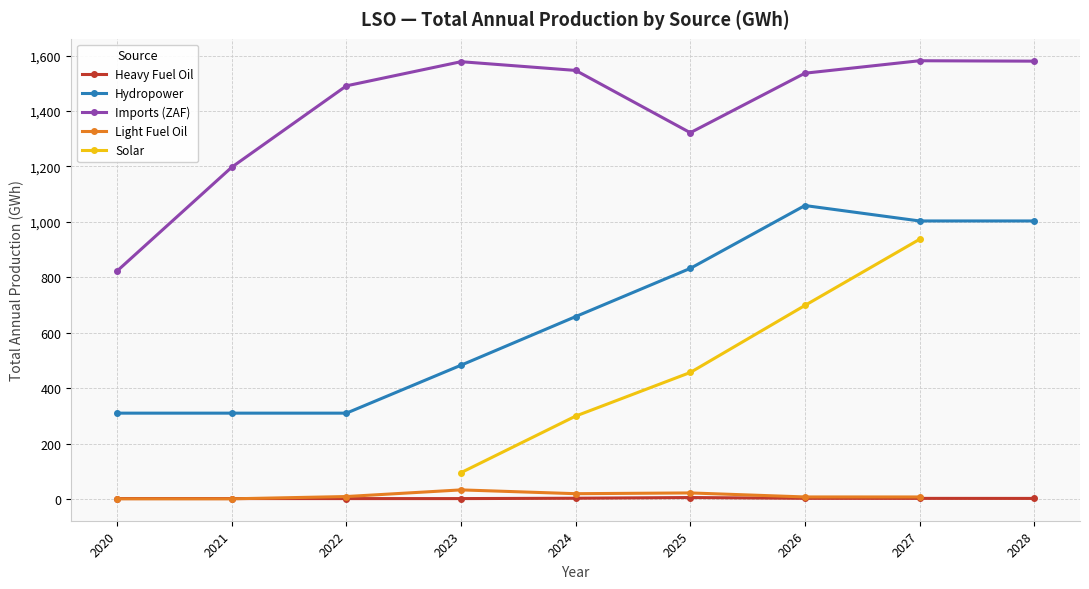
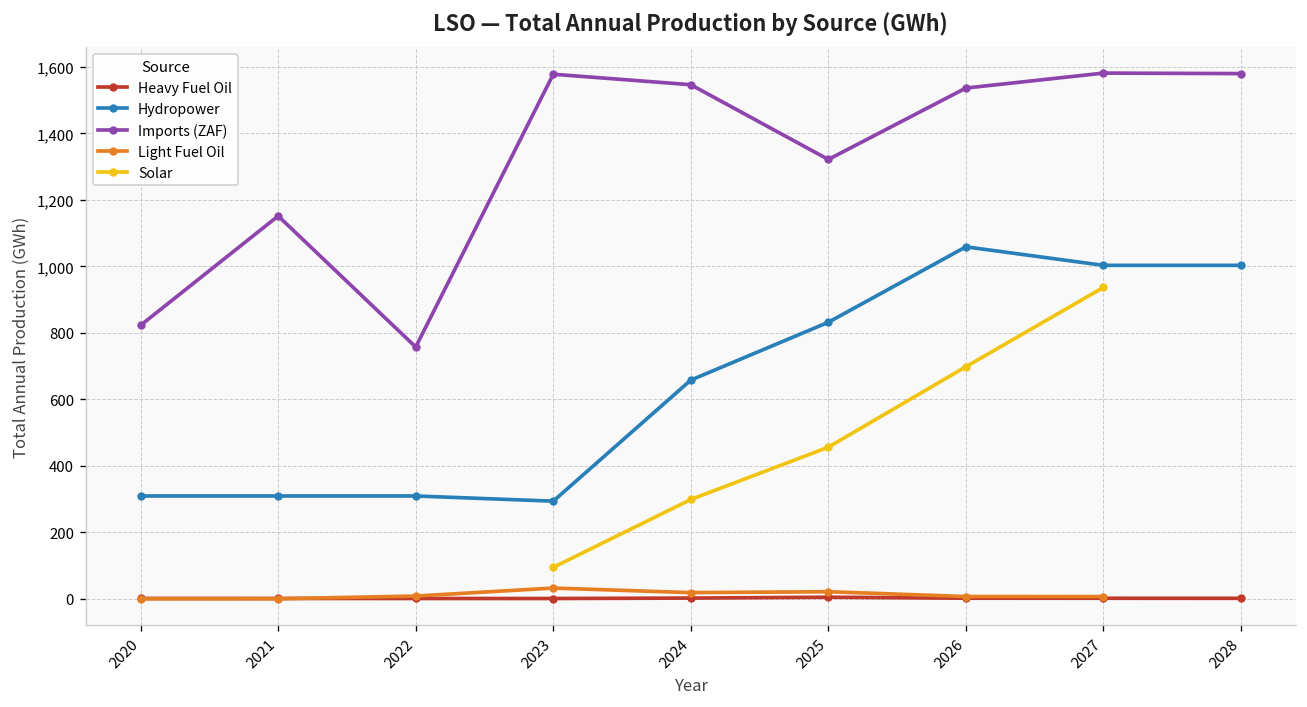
Imports (ZAF), 2021: 1,200 -> 1,150
Imports (ZAF), 2022: 1,490 -> 760
Hydropower, 2023: 480 -> 290
